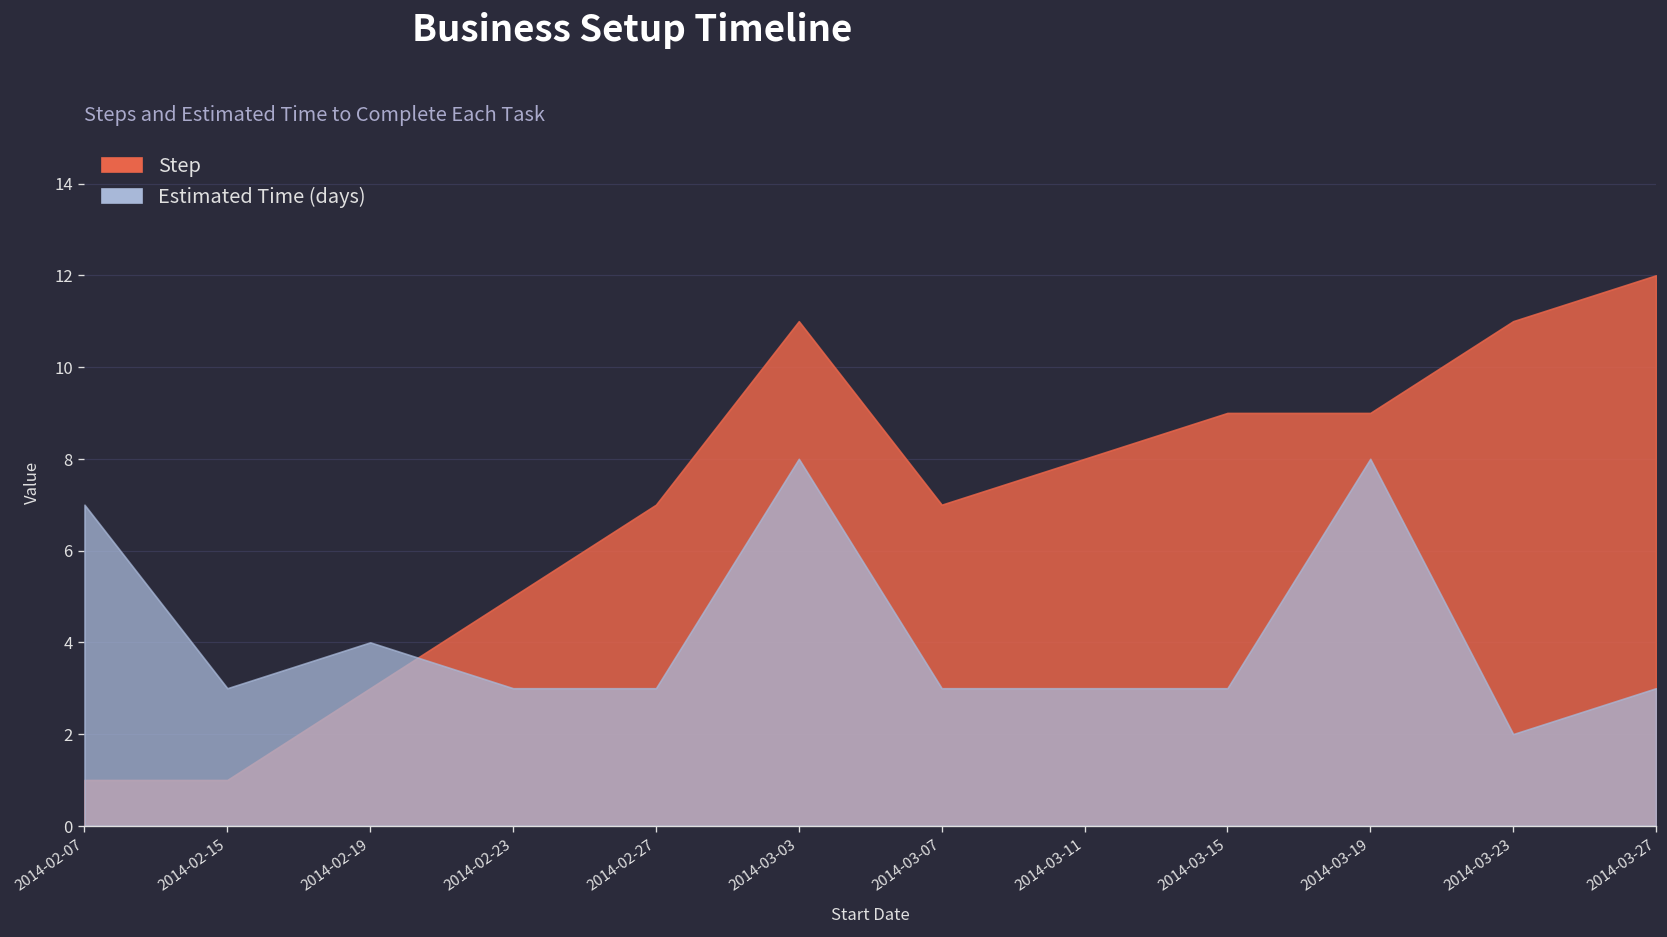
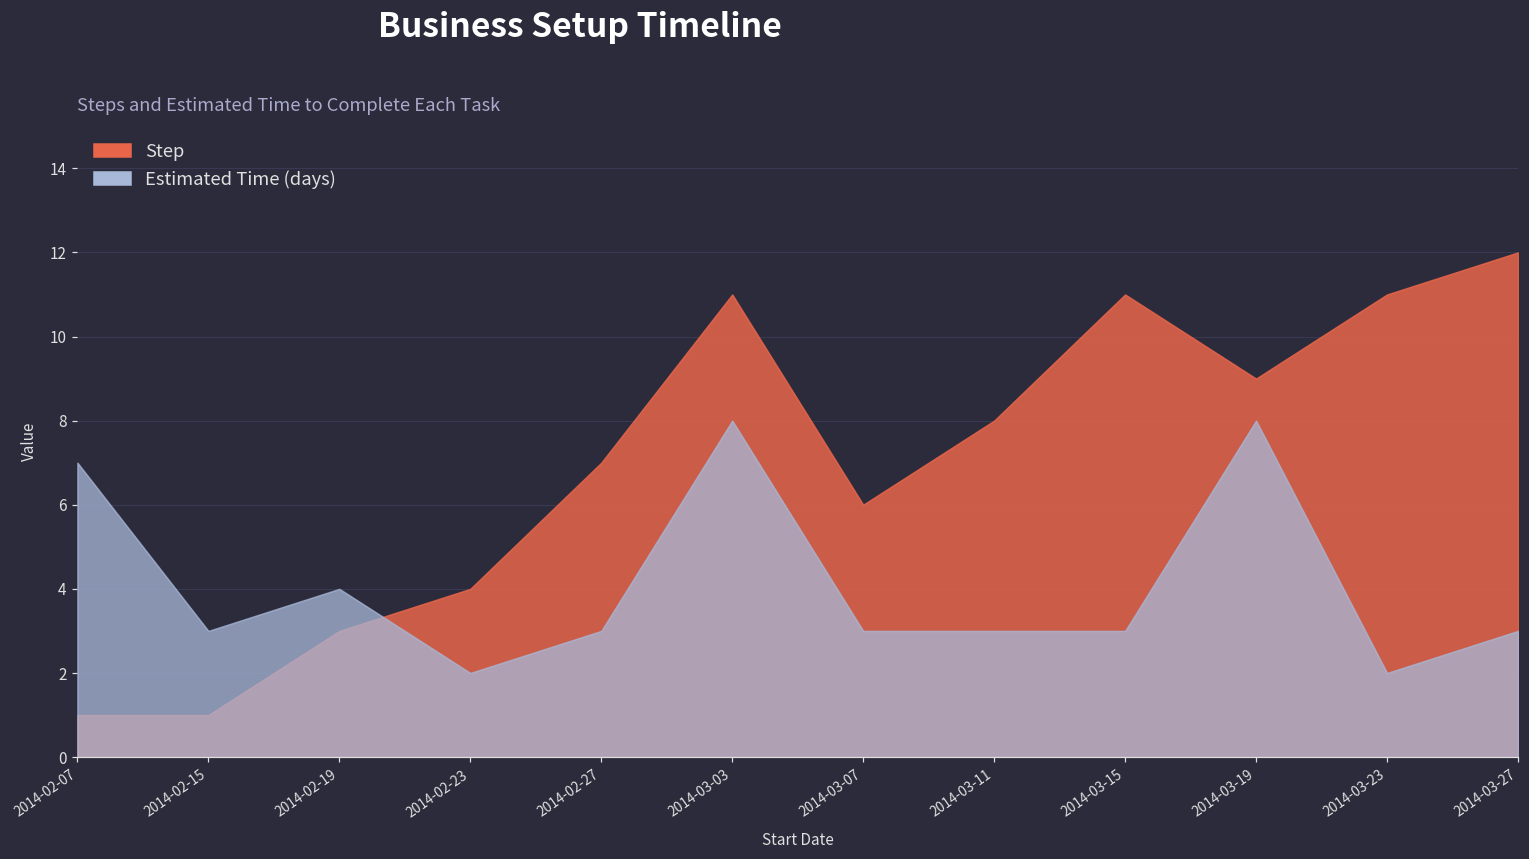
Step, 2014-02-23: 5 -> 4
Estimated Time (days), 2014-02-23: 3 -> 2
Step, 2014-03-07: 7 -> 6
Step, 2014-03-15: 9 -> 11
